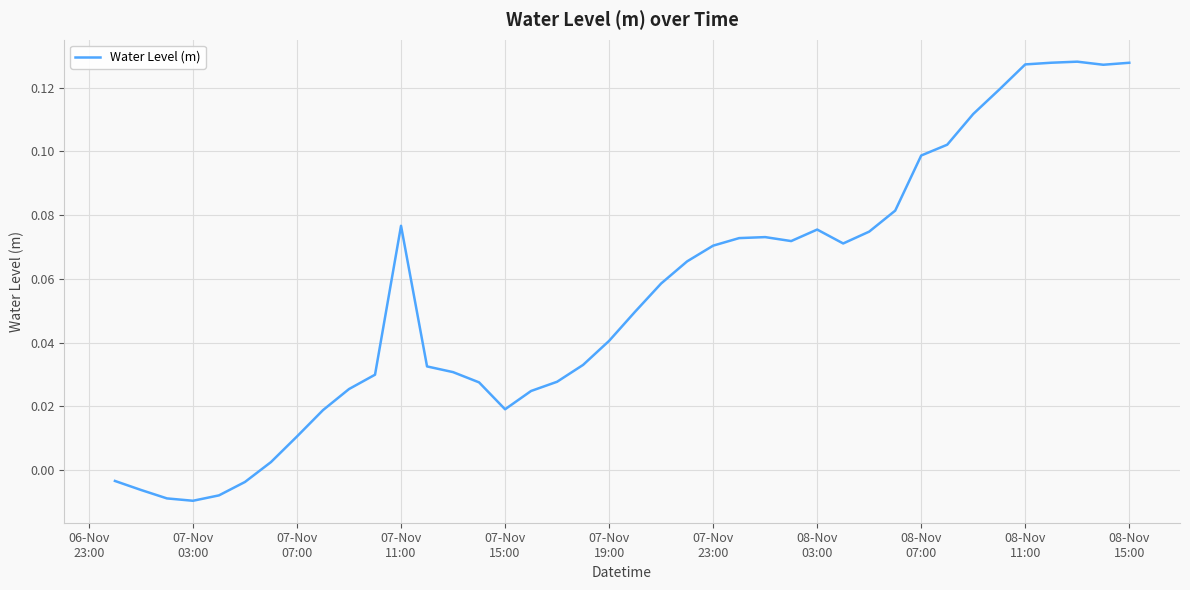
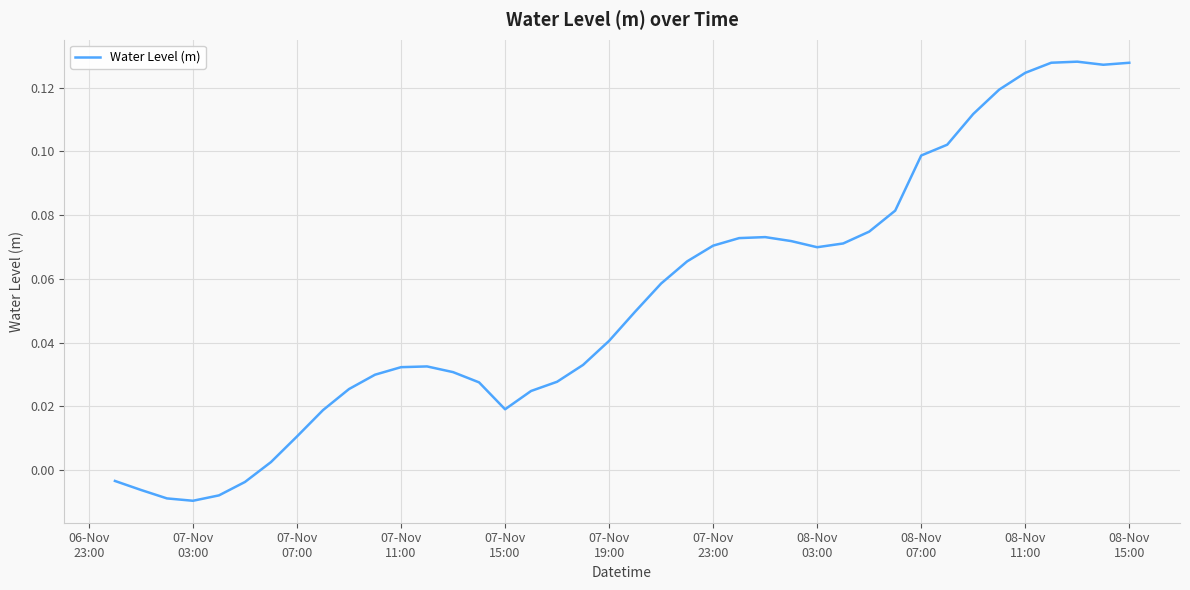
07-Nov 11:00: 0.077 -> 0.032
08-Nov 03:00: 0.075 -> 0.070
08-Nov 11:00: 0.127 -> 0.125
